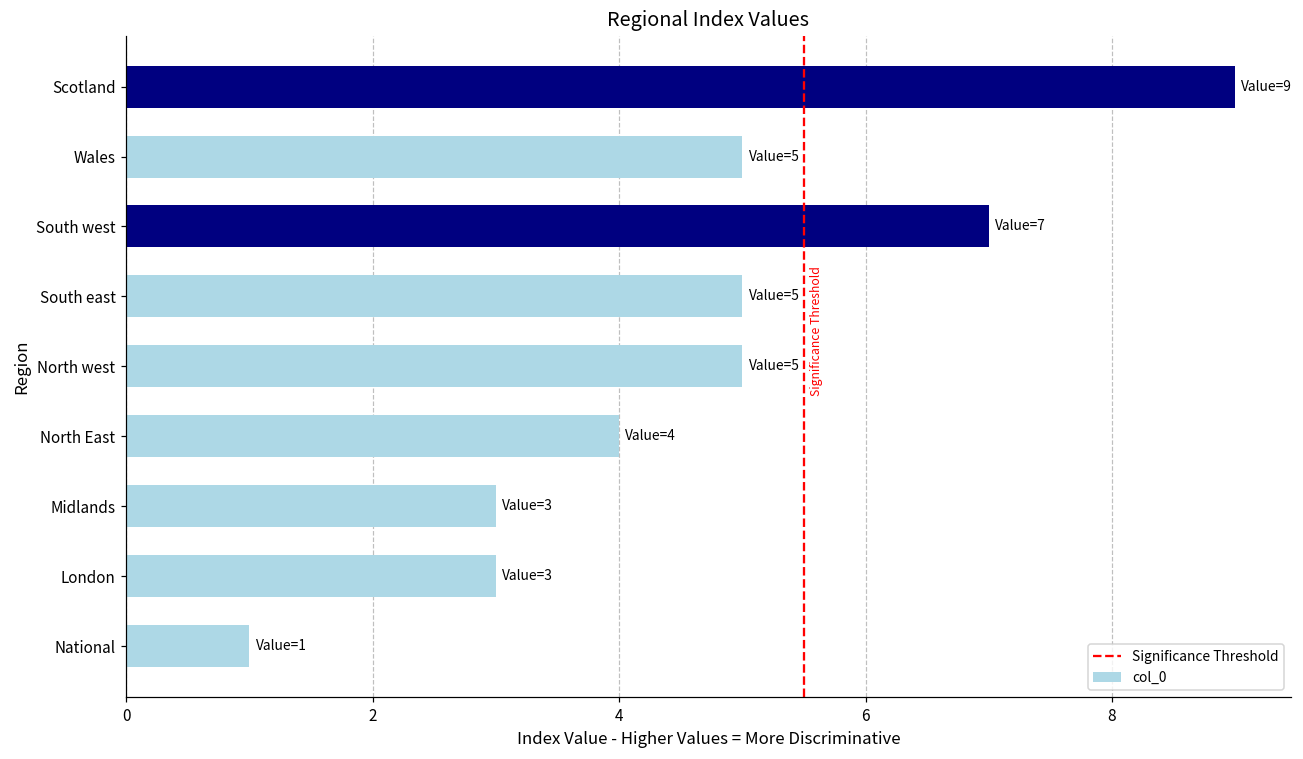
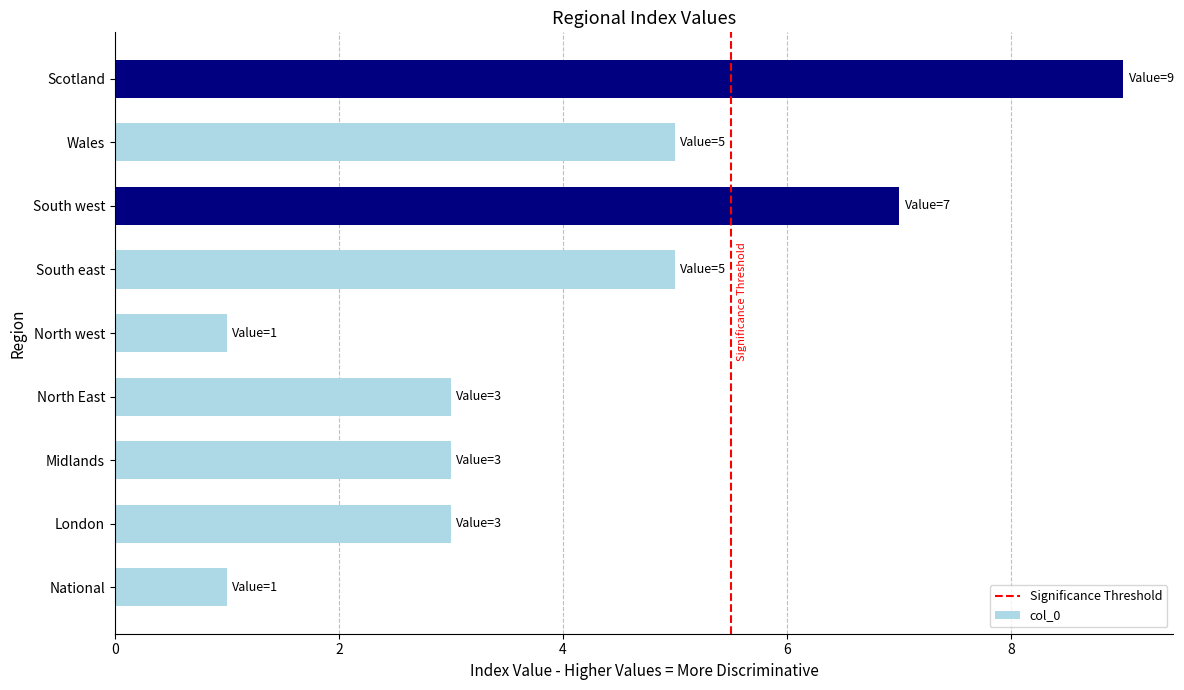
North west: 5 -> 1
North East: 4 -> 3
